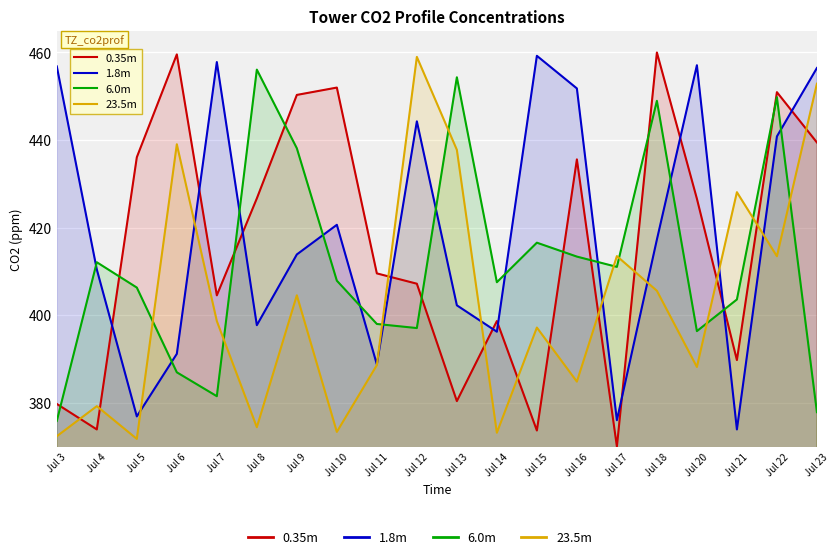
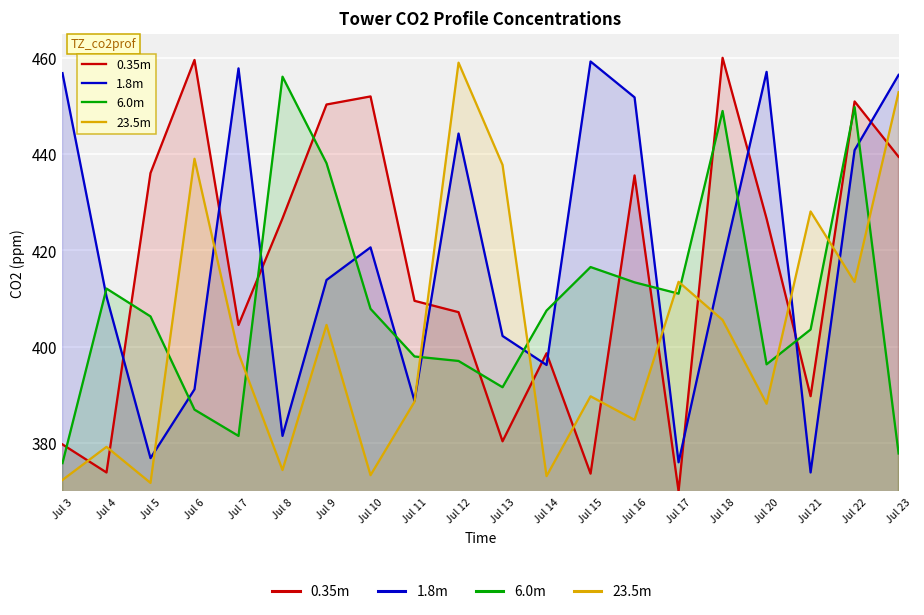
1.8m, Jul 8: 398 -> 382
6.0m, Jul 13: 454 -> 392
23.5m, Jul 15: 397 -> 390
